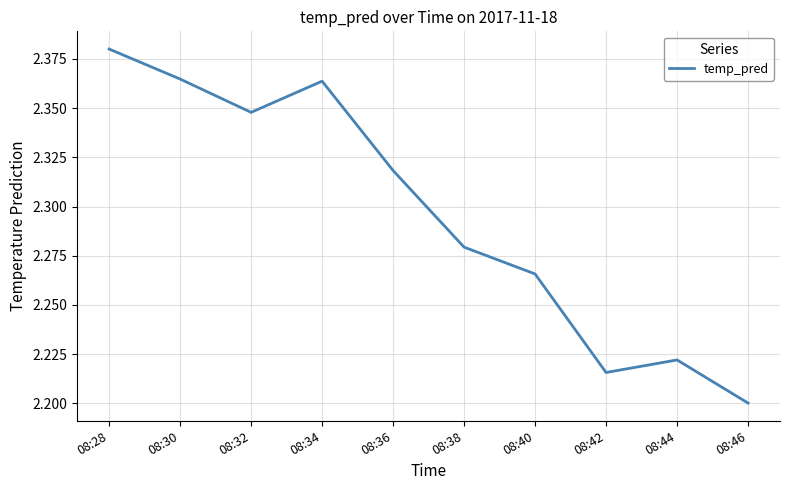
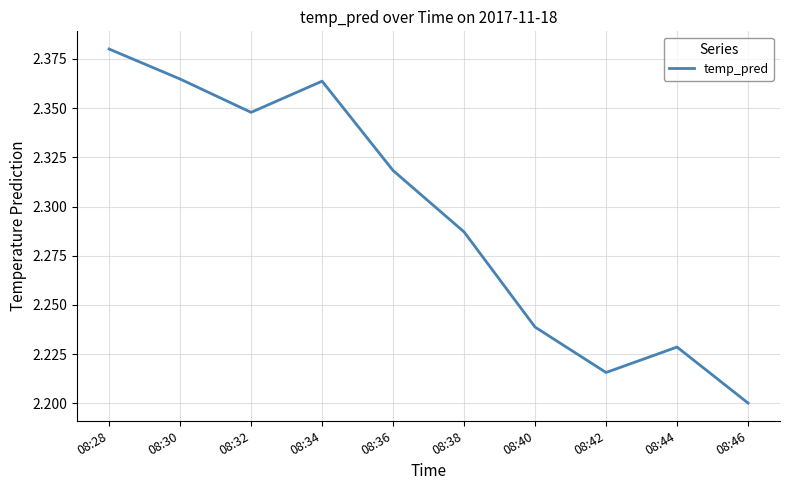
08:38: 2.279 -> 2.287
08:40: 2.266 -> 2.239
08:44: 2.222 -> 2.229
